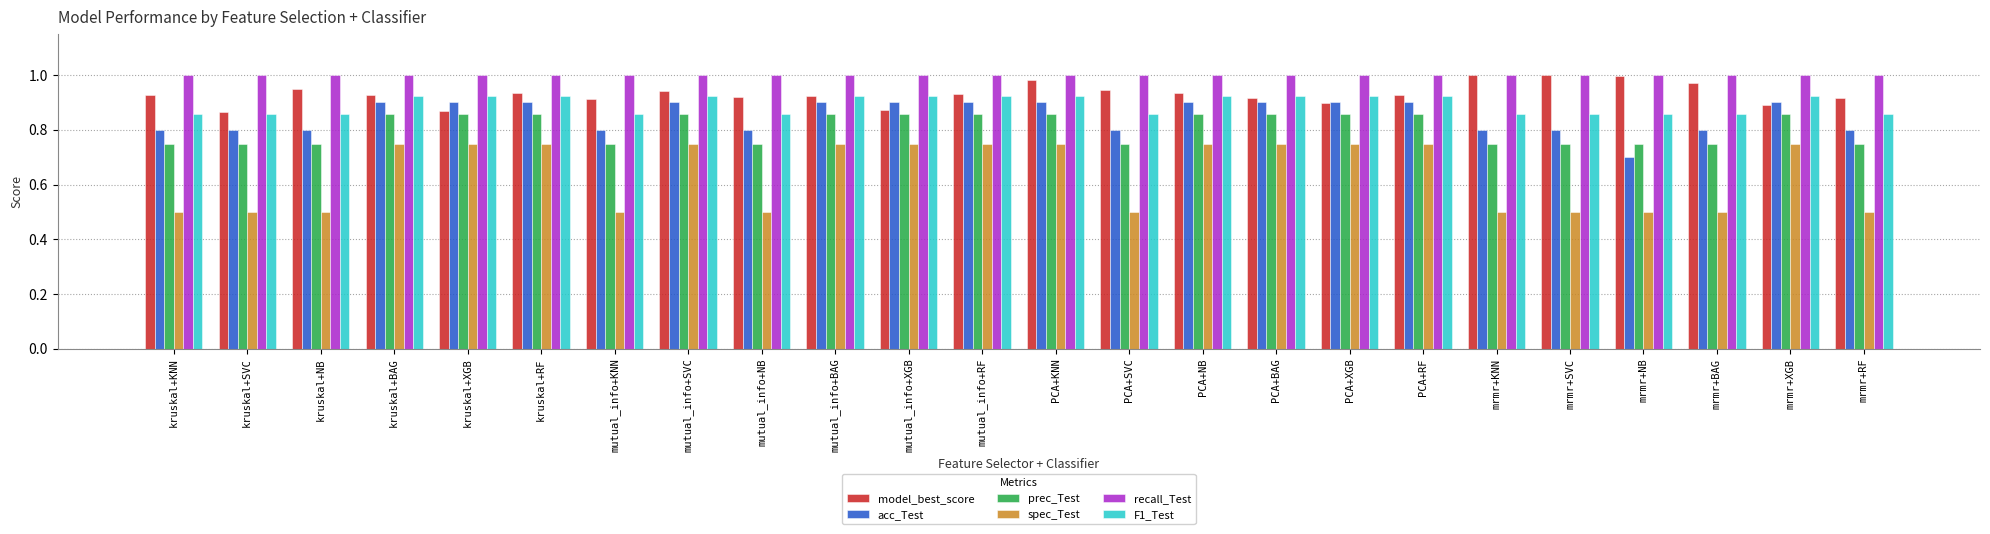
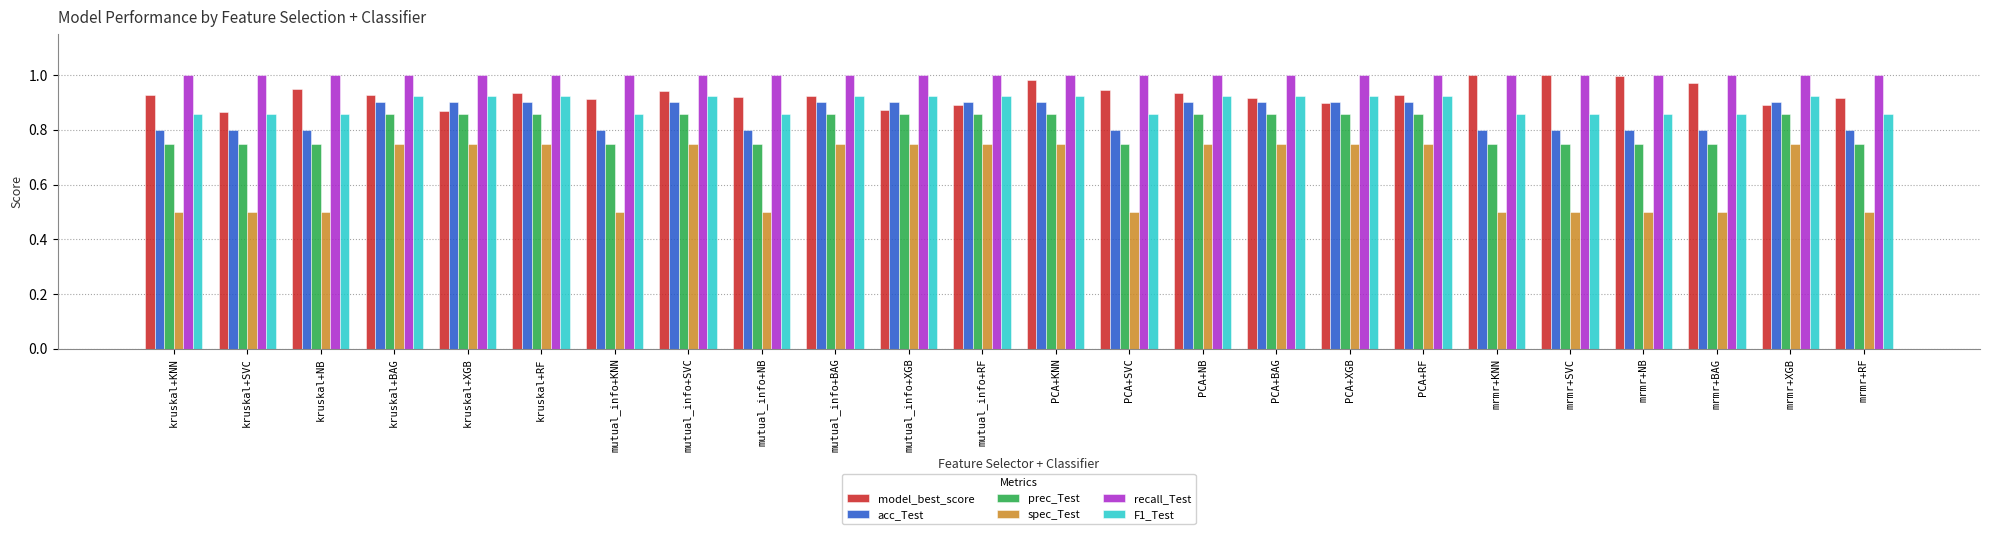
model_best_score, mutual_info+RF: 0.93 -> 0.89
acc_Test, mrmr+NB: 0.7 -> 0.8
